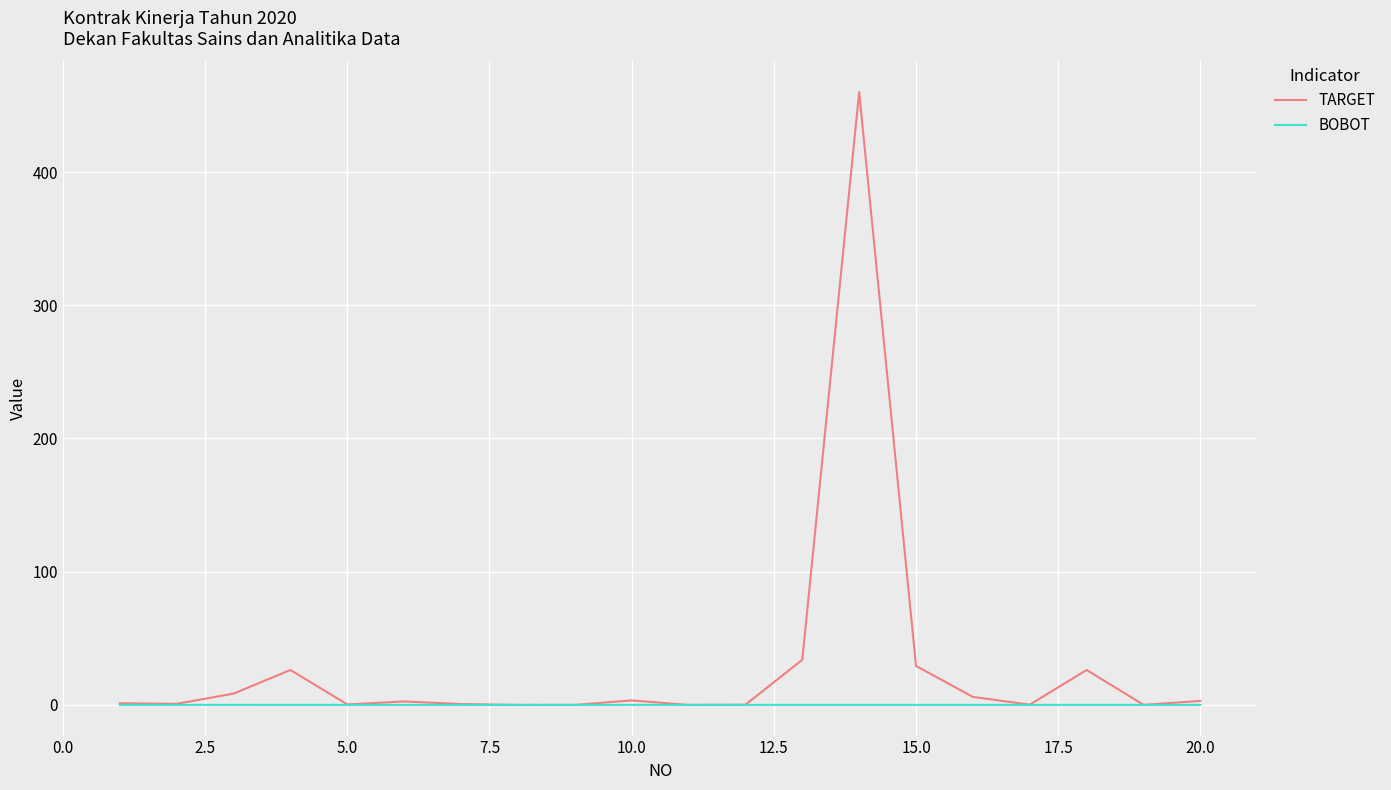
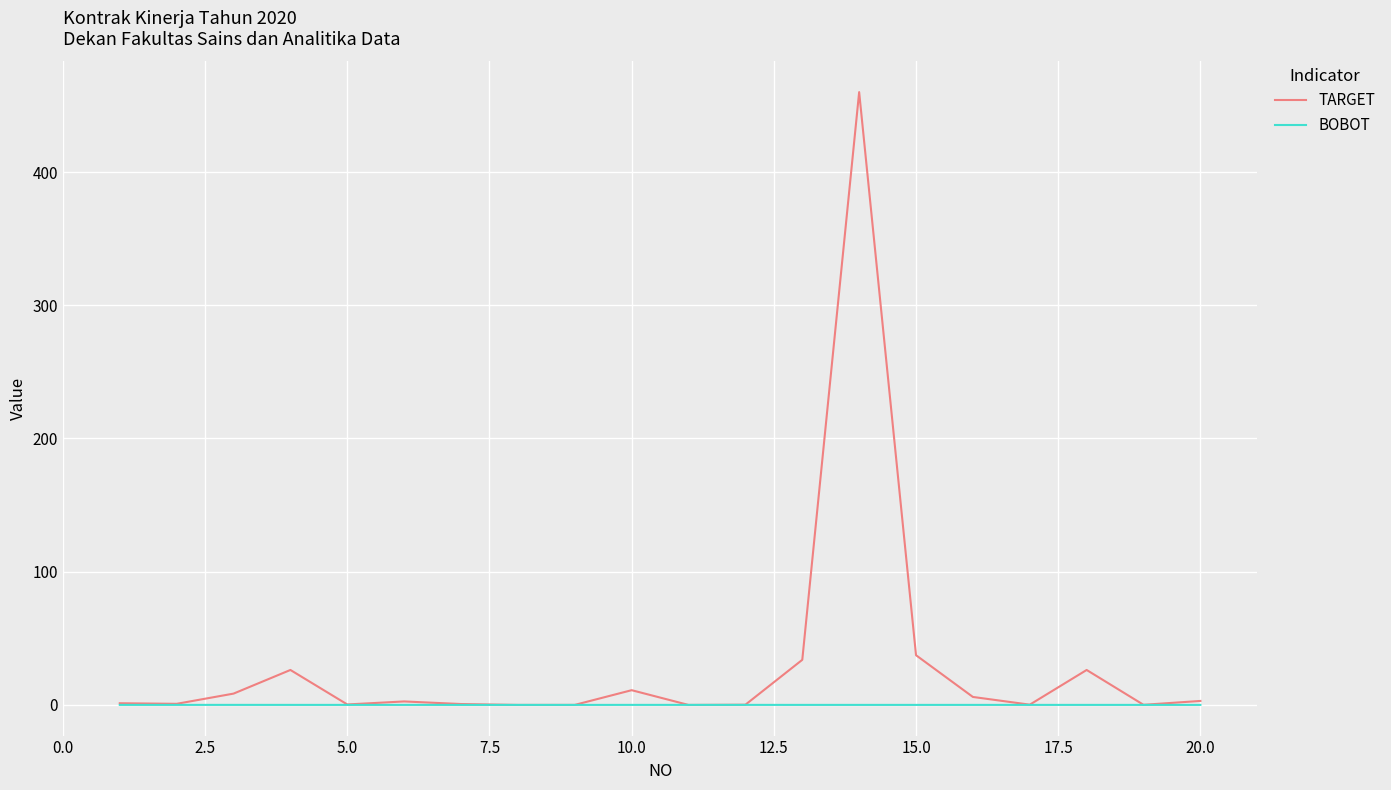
TARGET, 10.0: 3 -> 11
TARGET, 15.0: 29 -> 37
